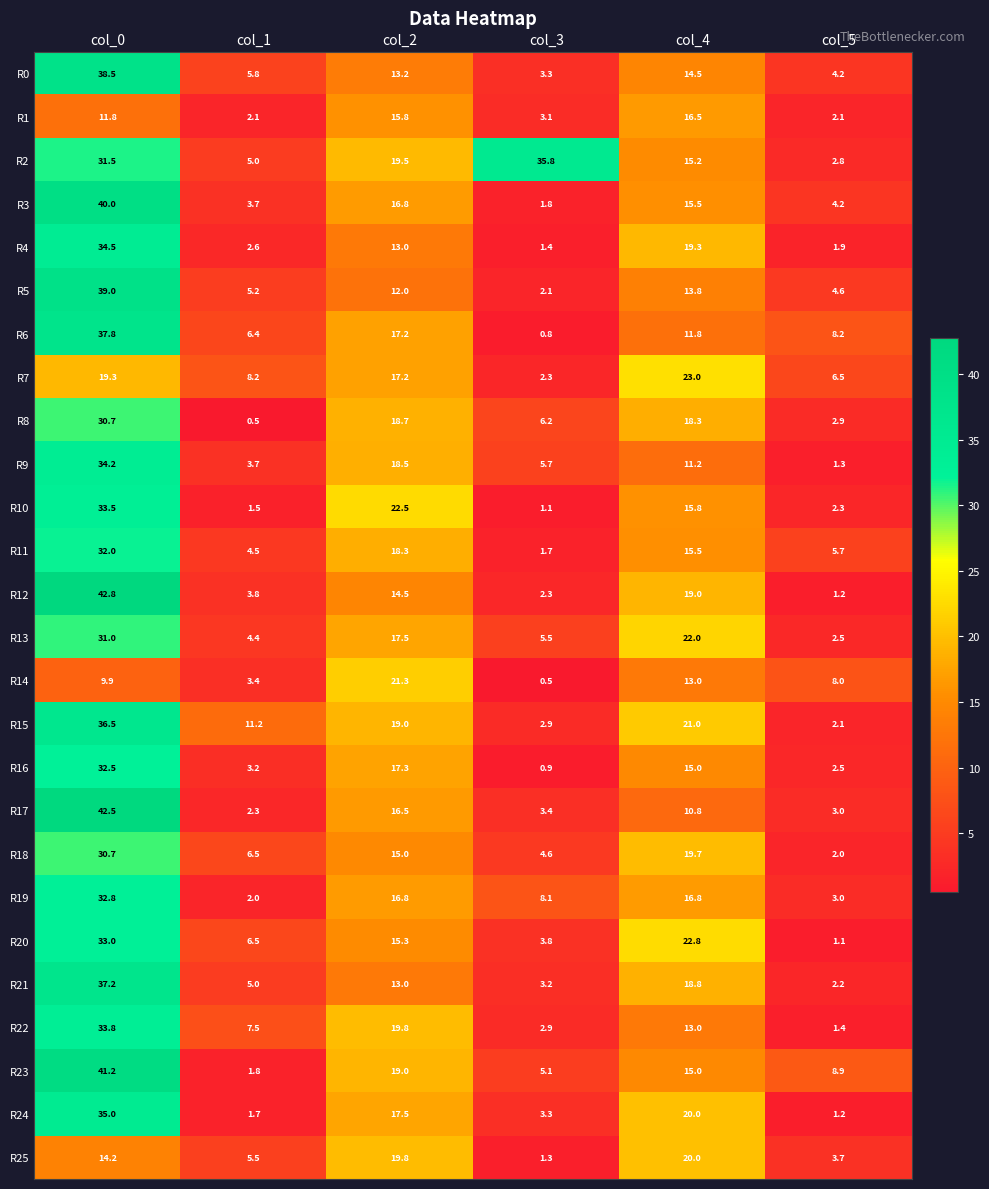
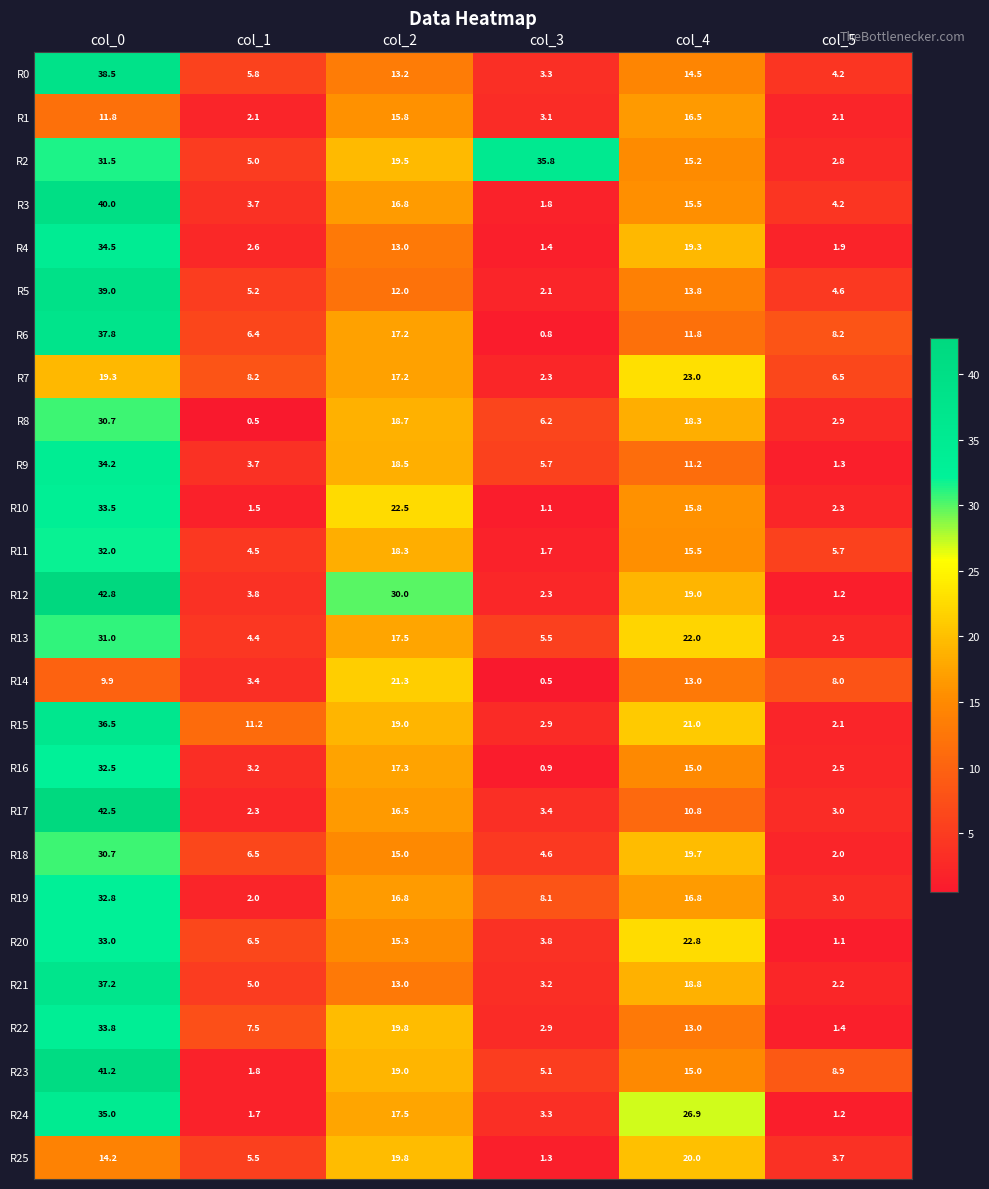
R12, col_2: 14.5 -> 30.0
R24, col_4: 20.0 -> 26.9
